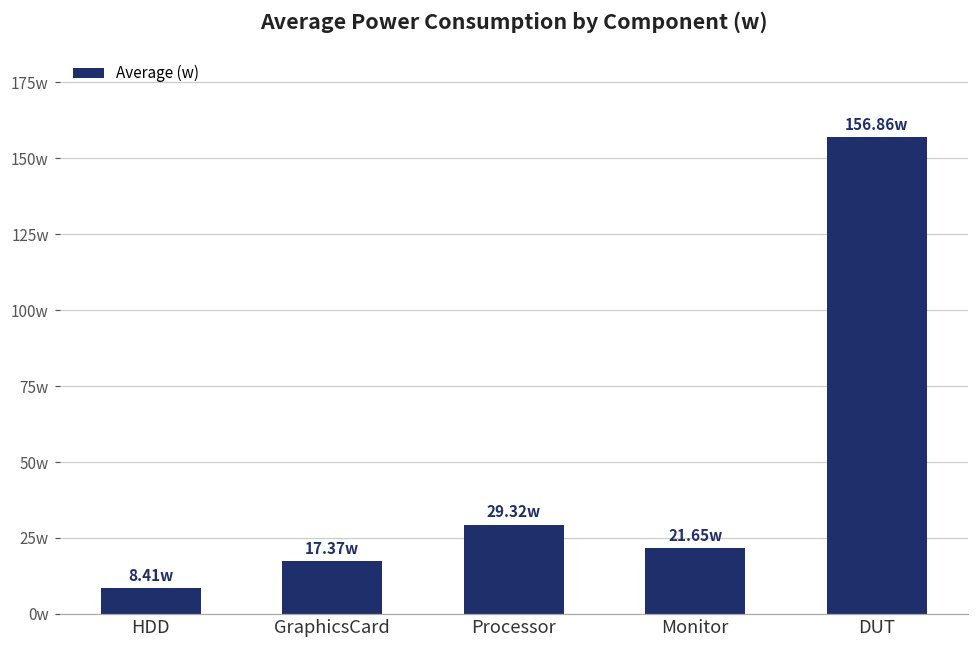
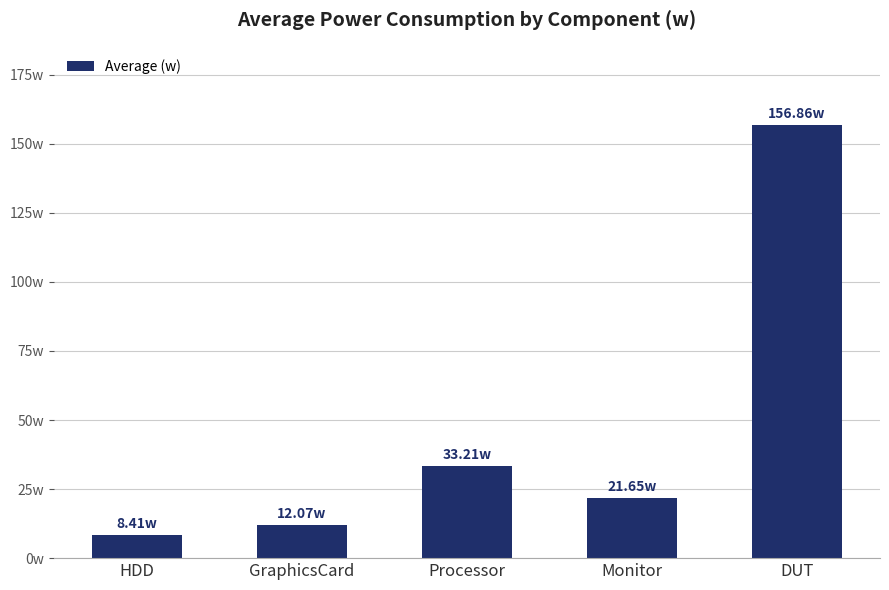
GraphicsCard: 17.37w -> 12.07w
Processor: 29.32w -> 33.21w
